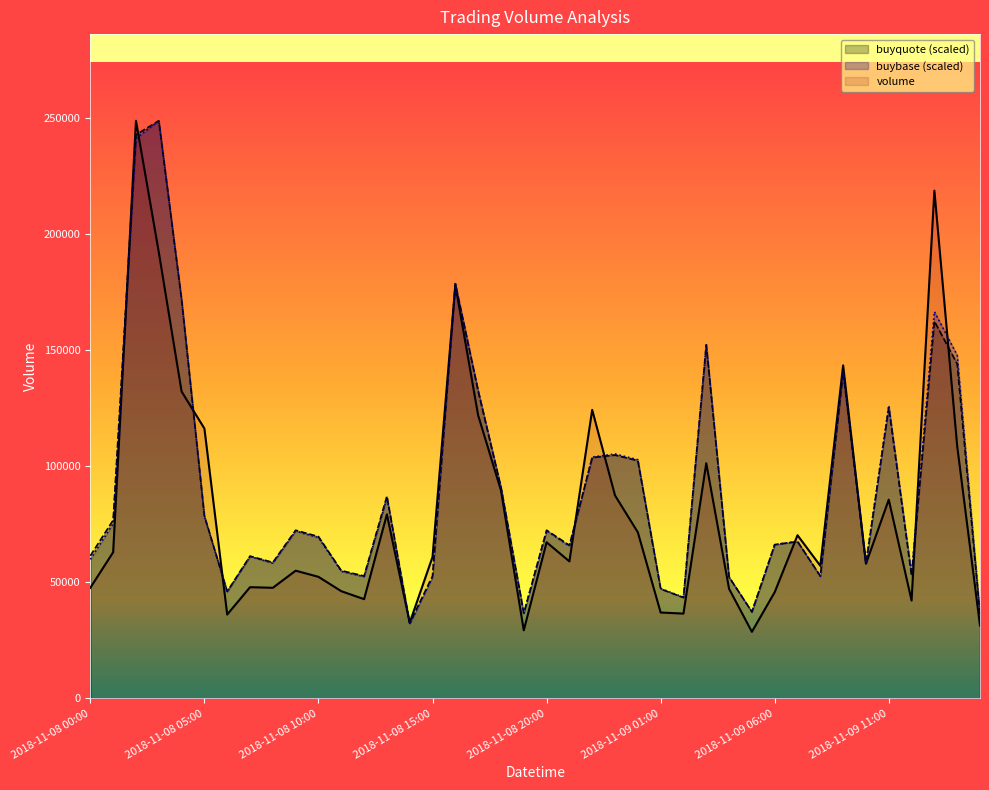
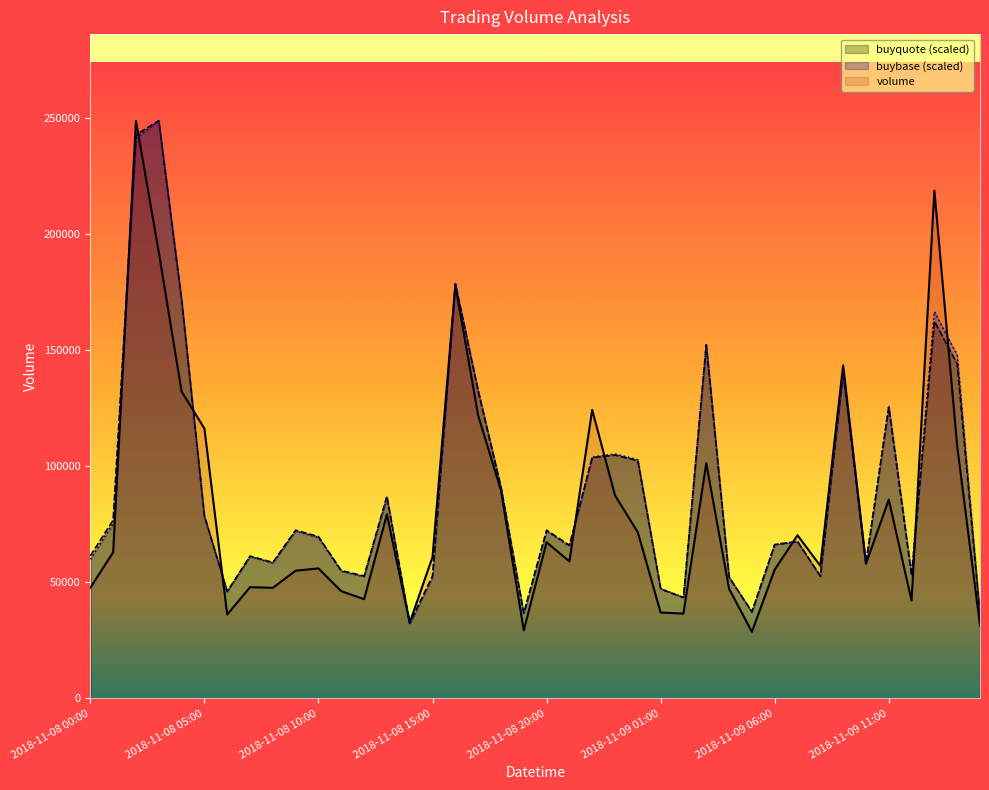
volume, 2018-11-08 10:00: 52000 -> 56000
volume, 2018-11-09 06:00: 46000 -> 55000
